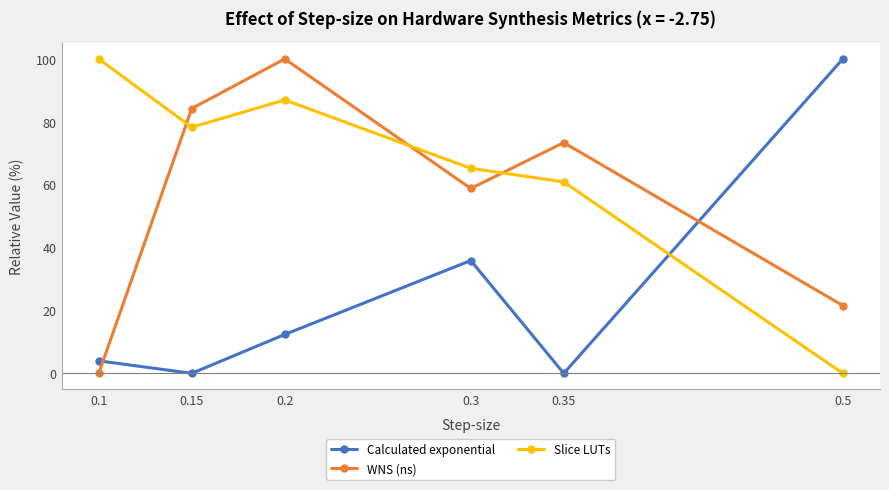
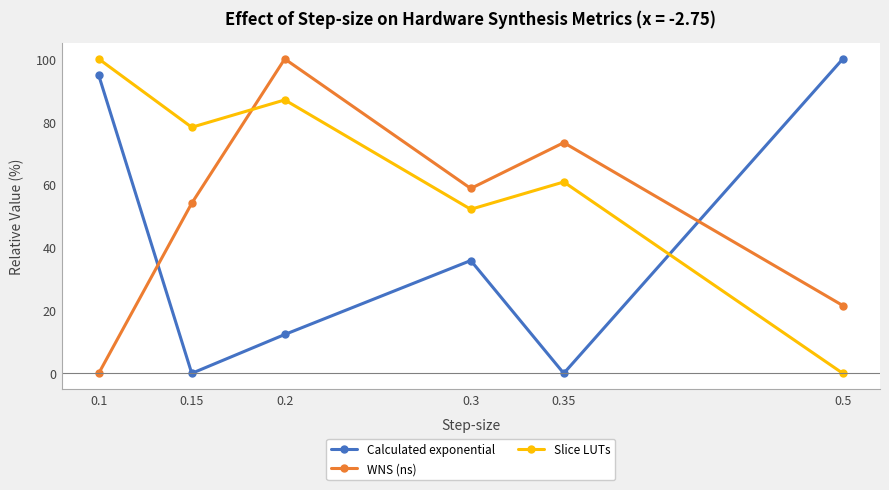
Calculated exponential, 0.1: 4 -> 95
WNS (ns), 0.15: 84 -> 54
Slice LUTs, 0.3: 65 -> 52
